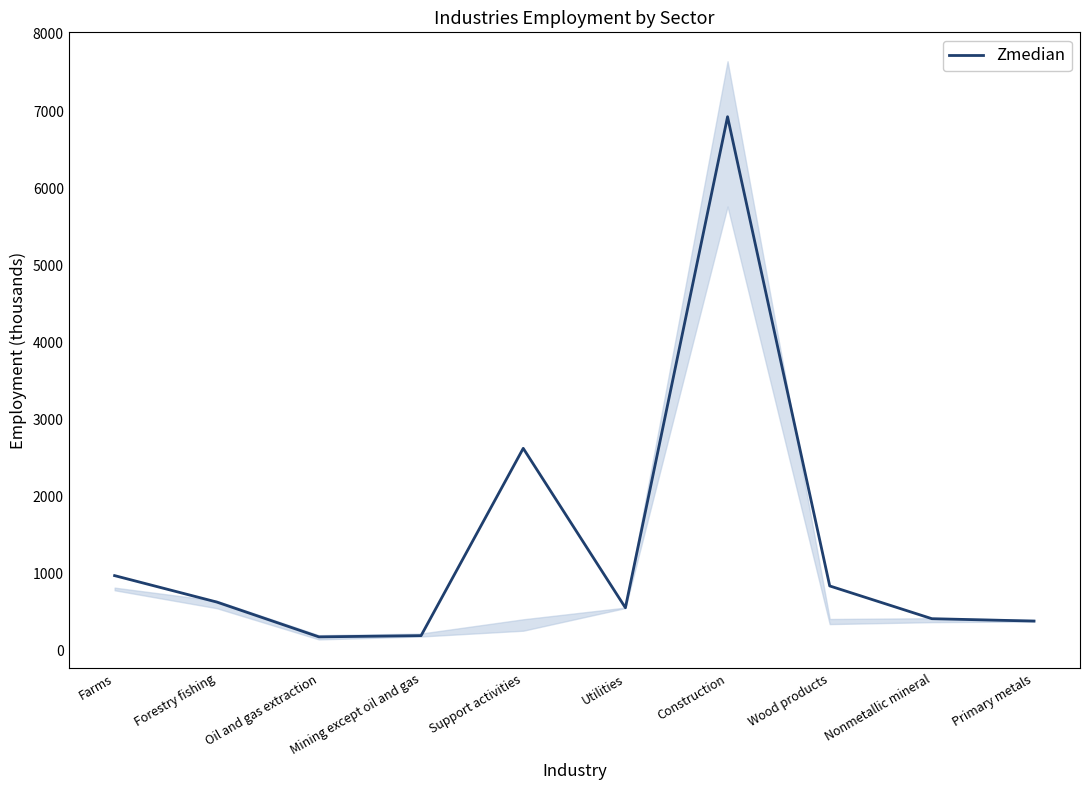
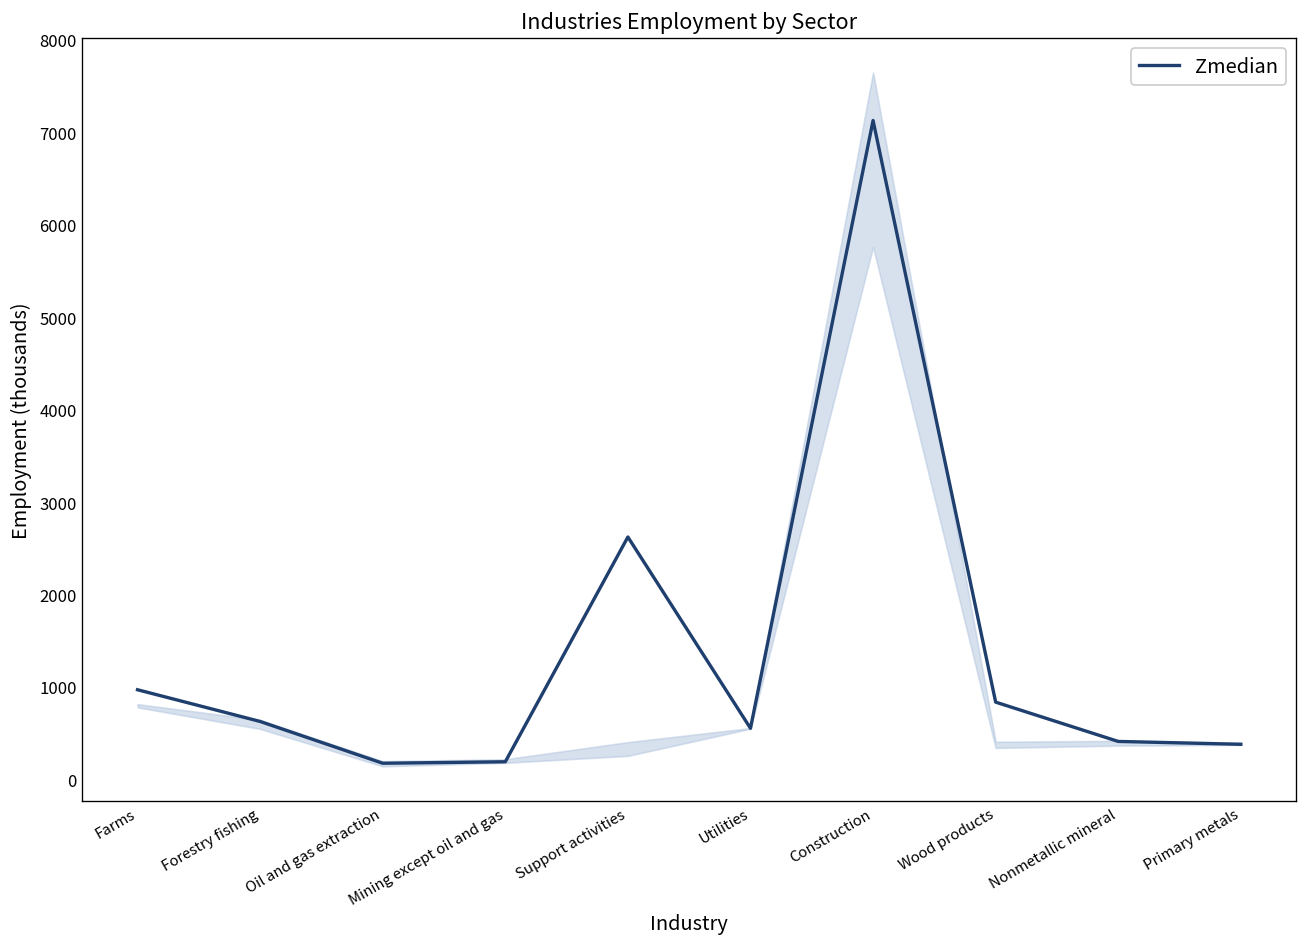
Zmedian, Construction: 6900 -> 7100
